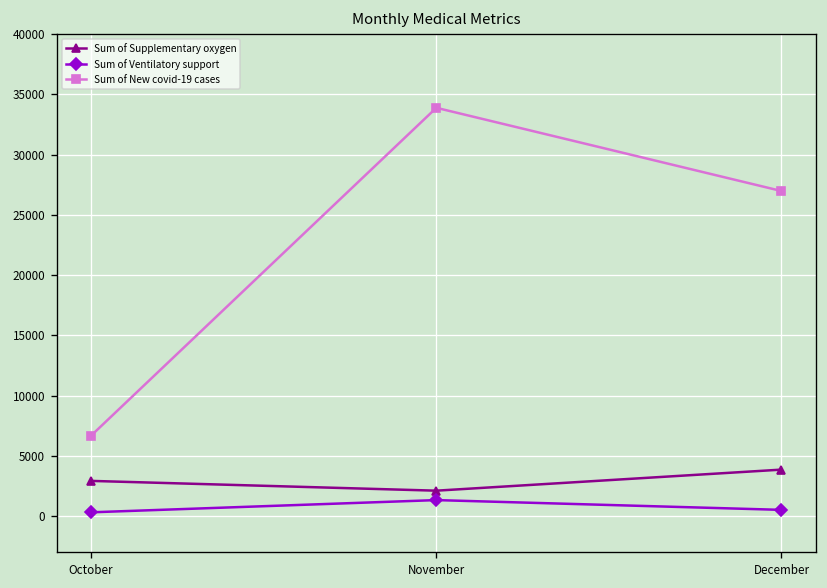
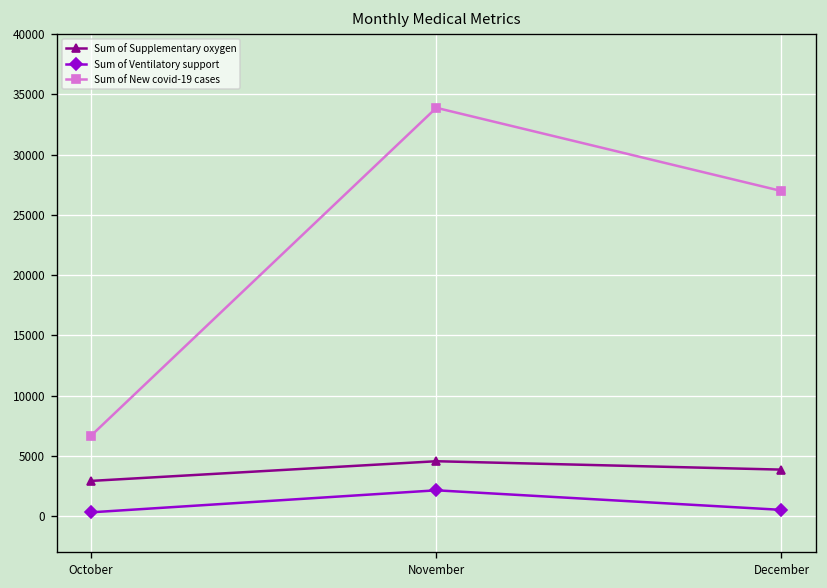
Sum of Supplementary oxygen, November: 2100 -> 4600
Sum of Ventilatory support, November: 1300 -> 2100
